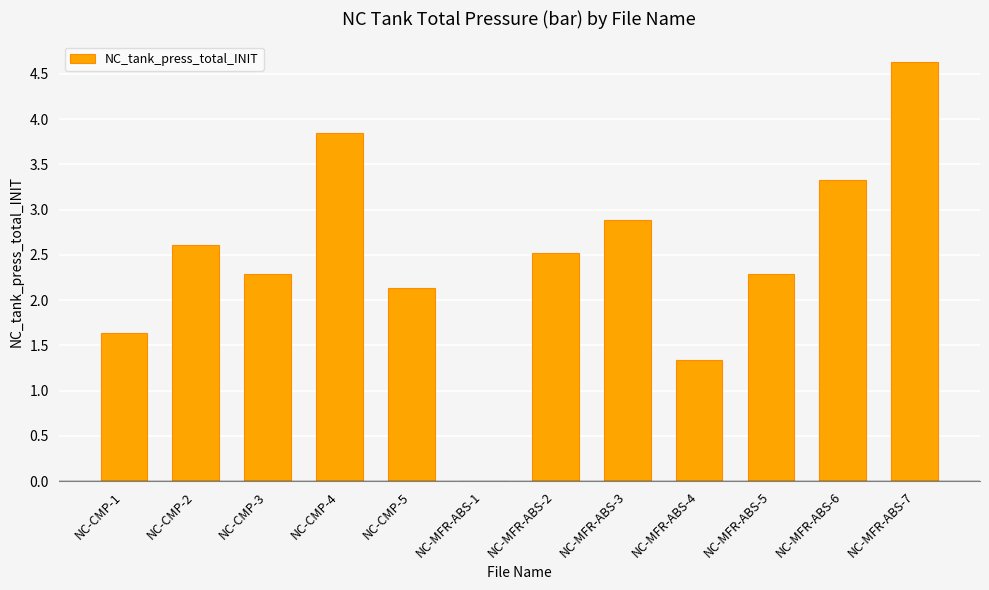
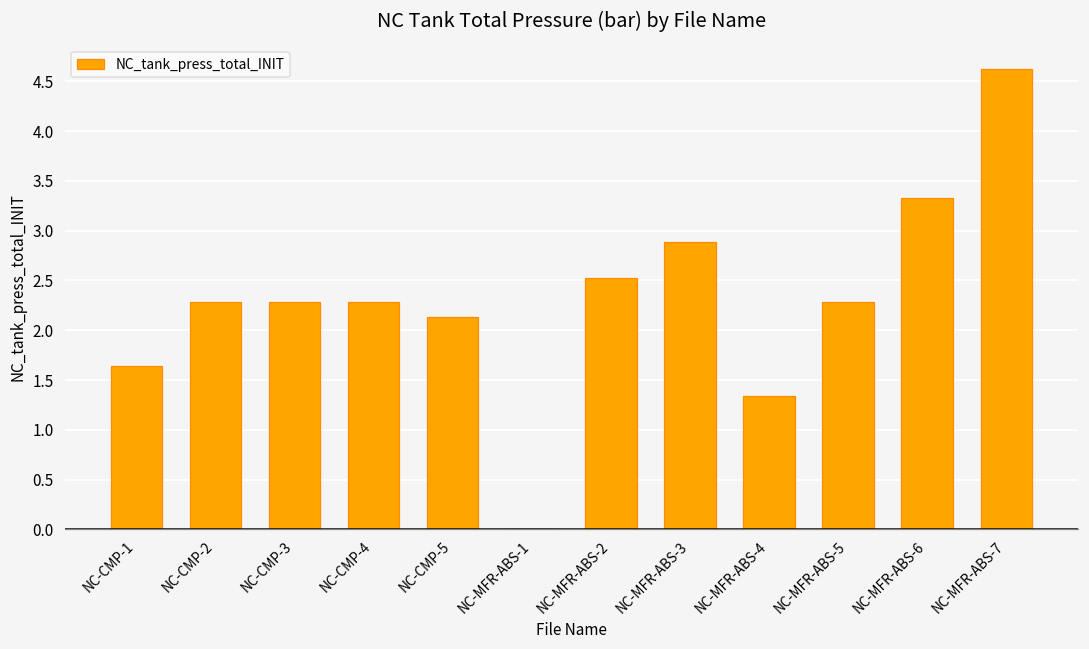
NC-CMP-2: 2.6 -> 2.3
NC-CMP-4: 3.9 -> 2.3
